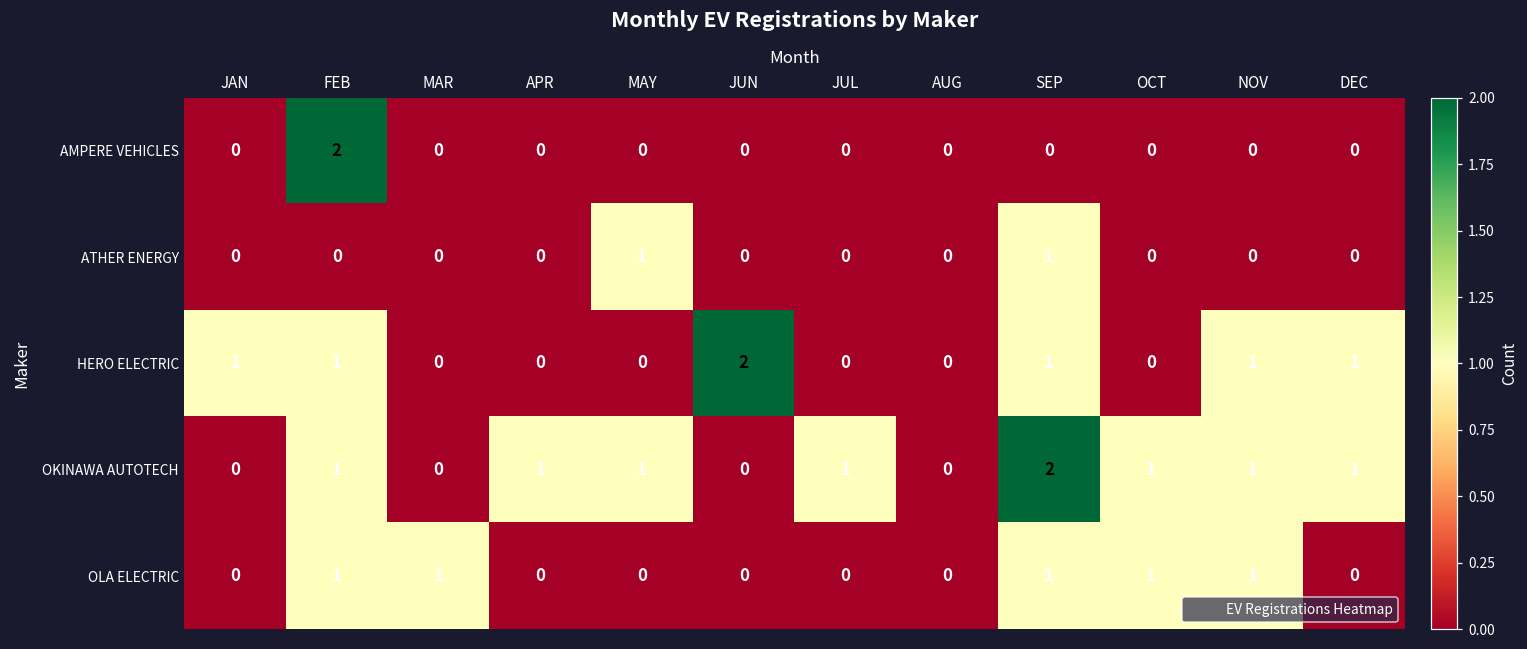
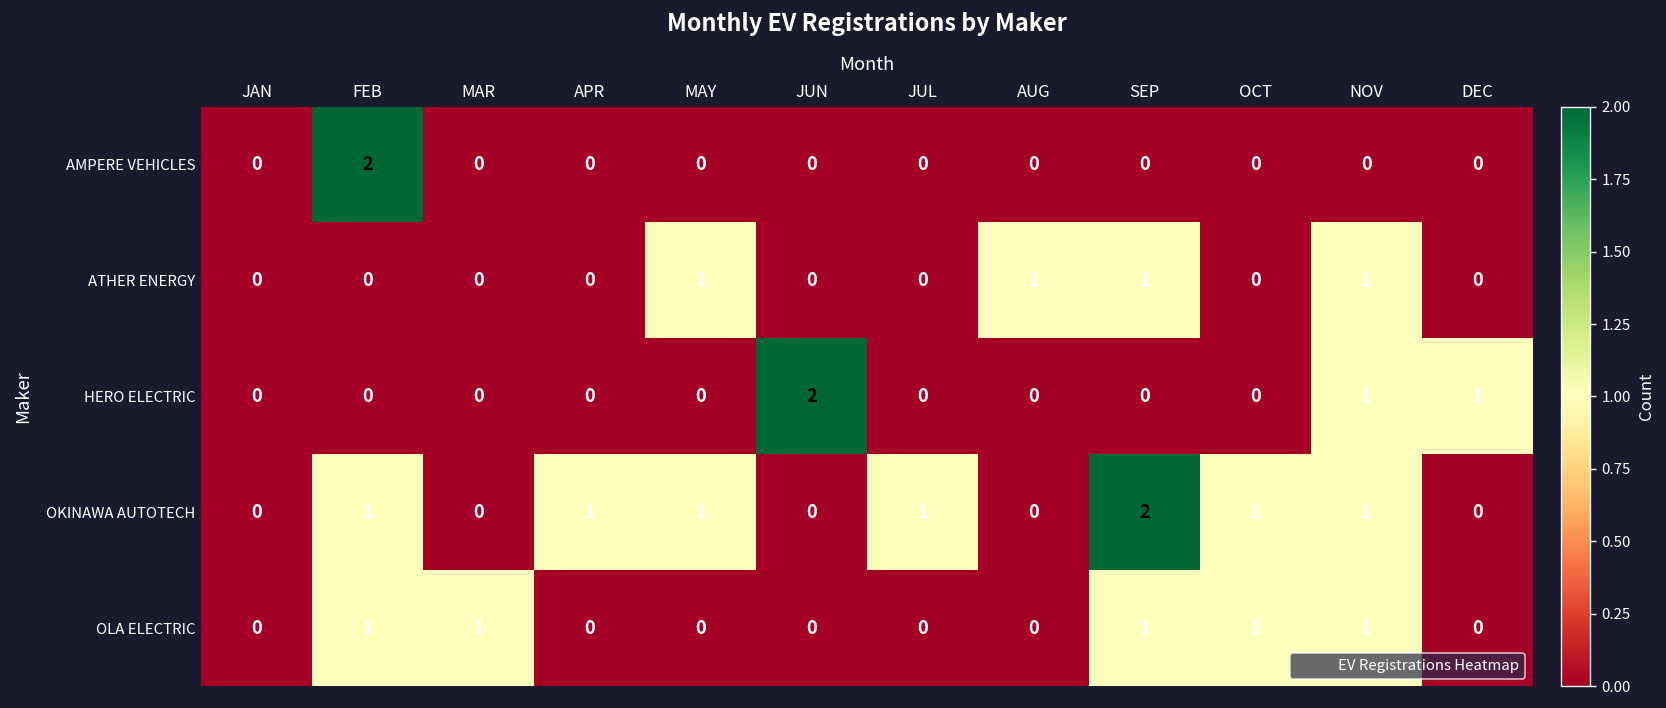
ATHER ENERGY, AUG: 0 -> 1
ATHER ENERGY, NOV: 0 -> 1
HERO ELECTRIC, JAN: 1 -> 0
HERO ELECTRIC, FEB: 1 -> 0
HERO ELECTRIC, SEP: 1 -> 0
OKINAWA AUTOTECH, DEC: 1 -> 0
